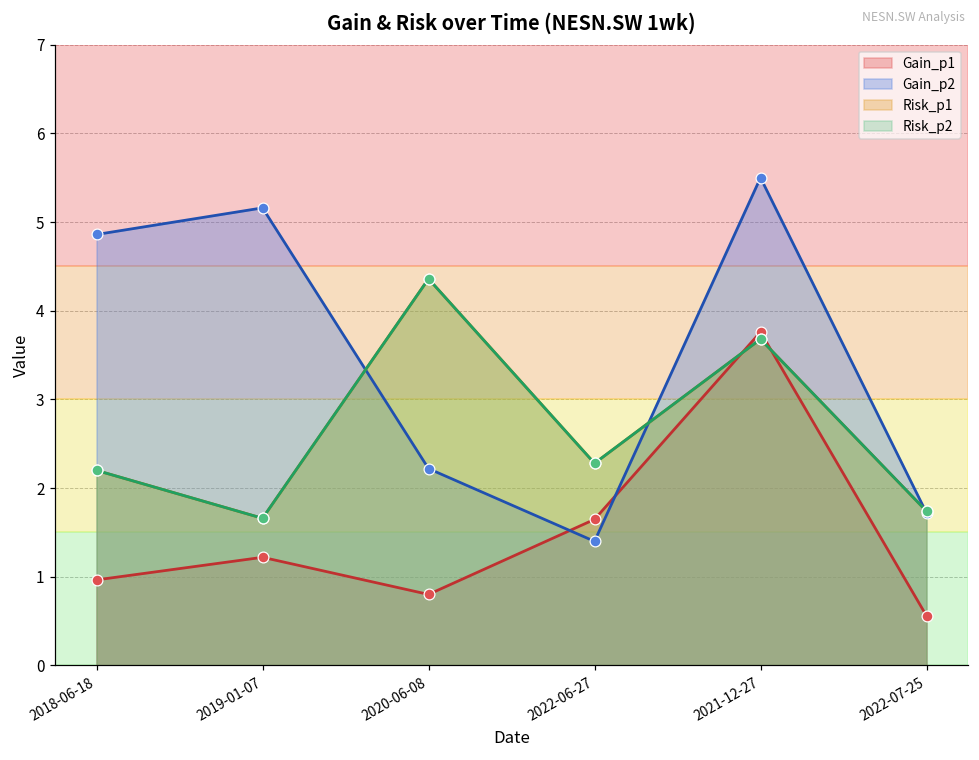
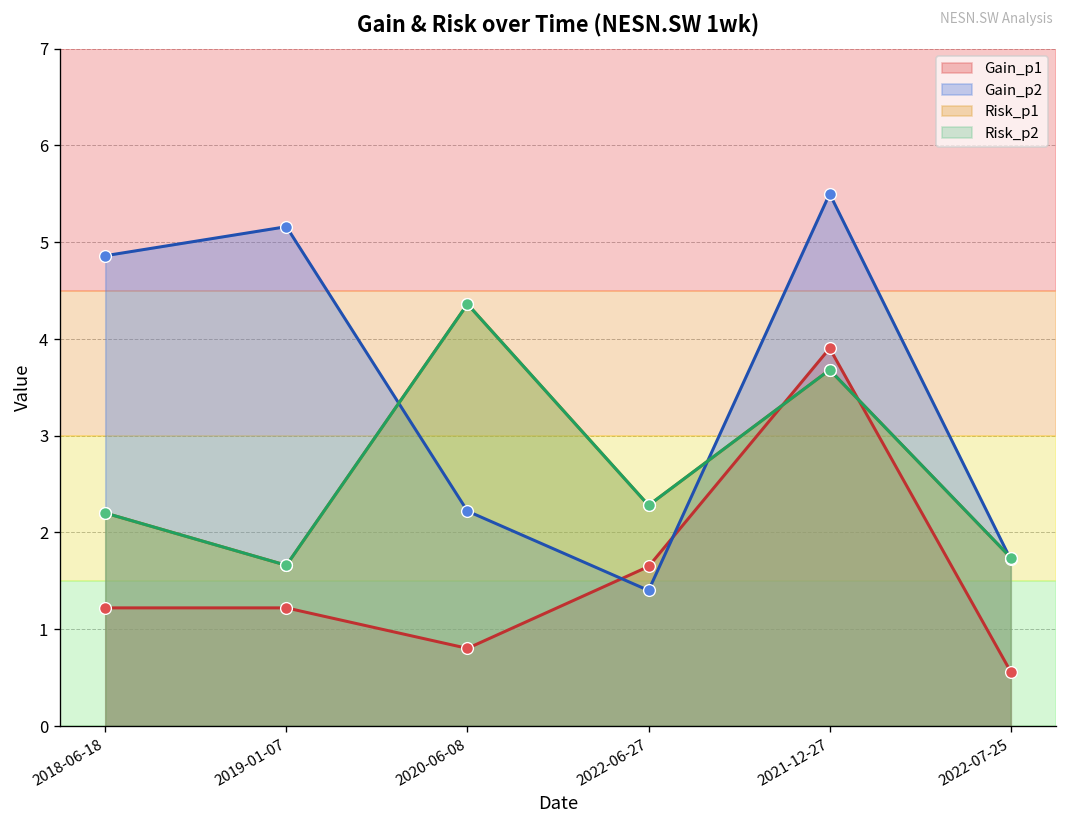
Gain_p1, 2018-06-18: 1.0 -> 1.2
Gain_p1, 2021-12-27: 3.8 -> 3.9
